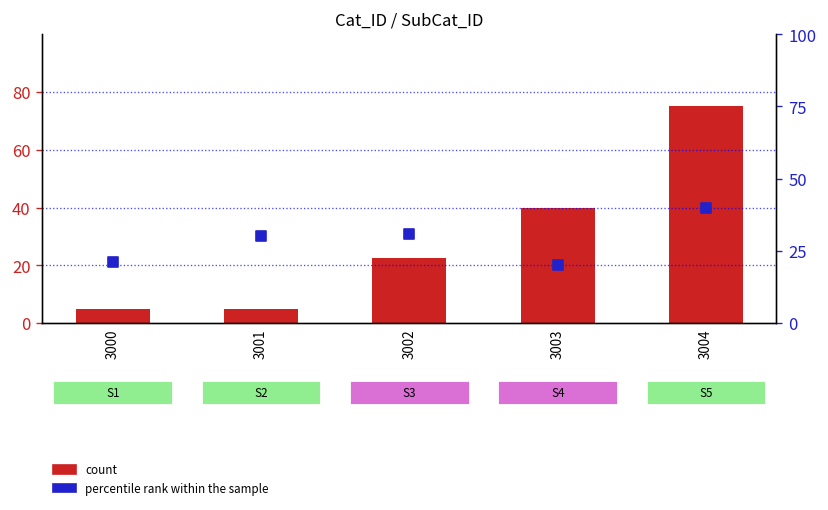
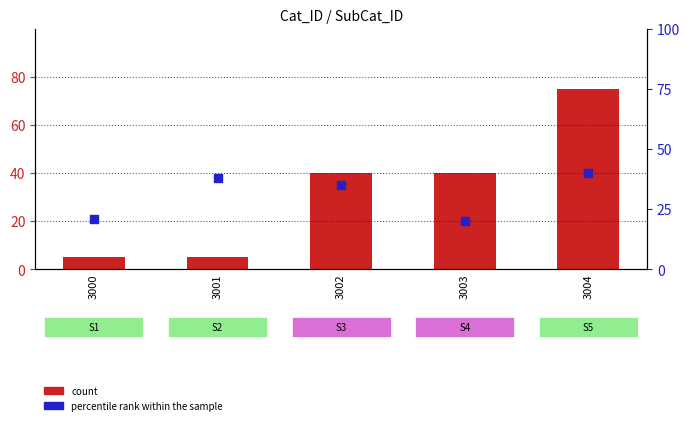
count, 3002: 23 -> 40
percentile rank within the sample, 3001: 30 -> 38
percentile rank within the sample, 3002: 31 -> 35
